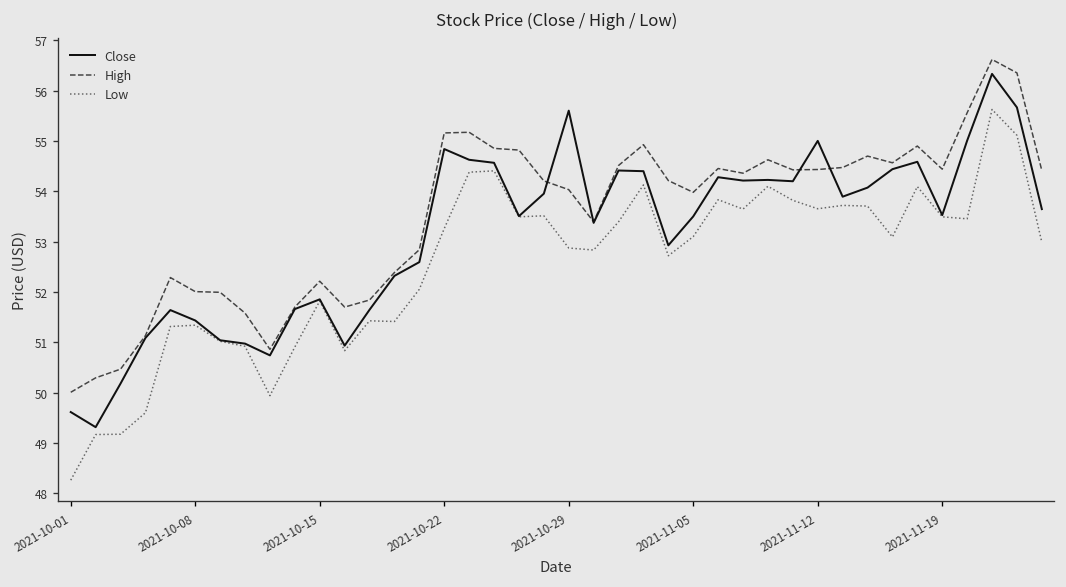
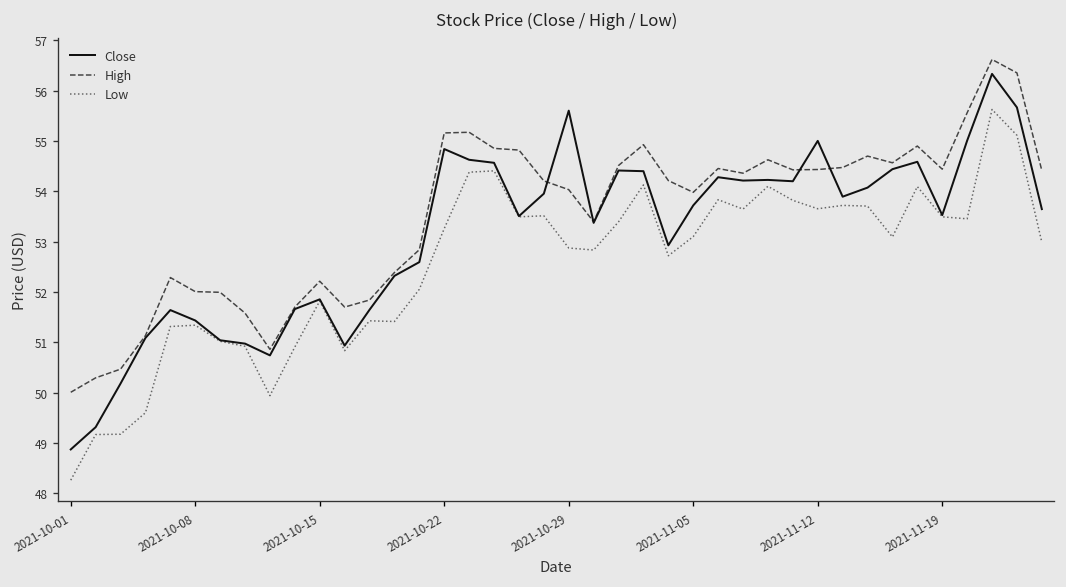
Close, 2021-10-01: 49.6 -> 48.9
Close, 2021-11-05: 53.5 -> 53.7
